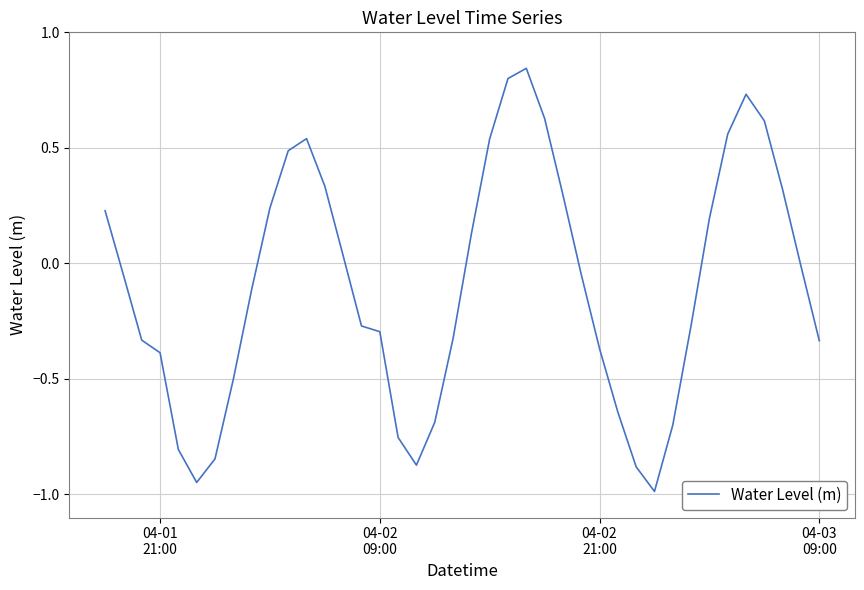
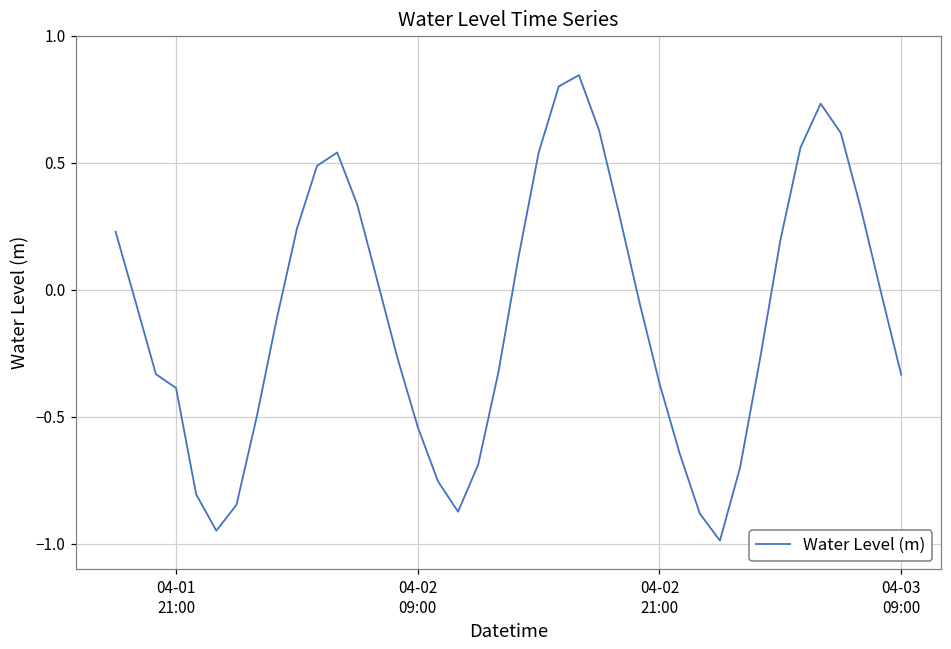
04-02 09:00: -0.30 -> -0.54
